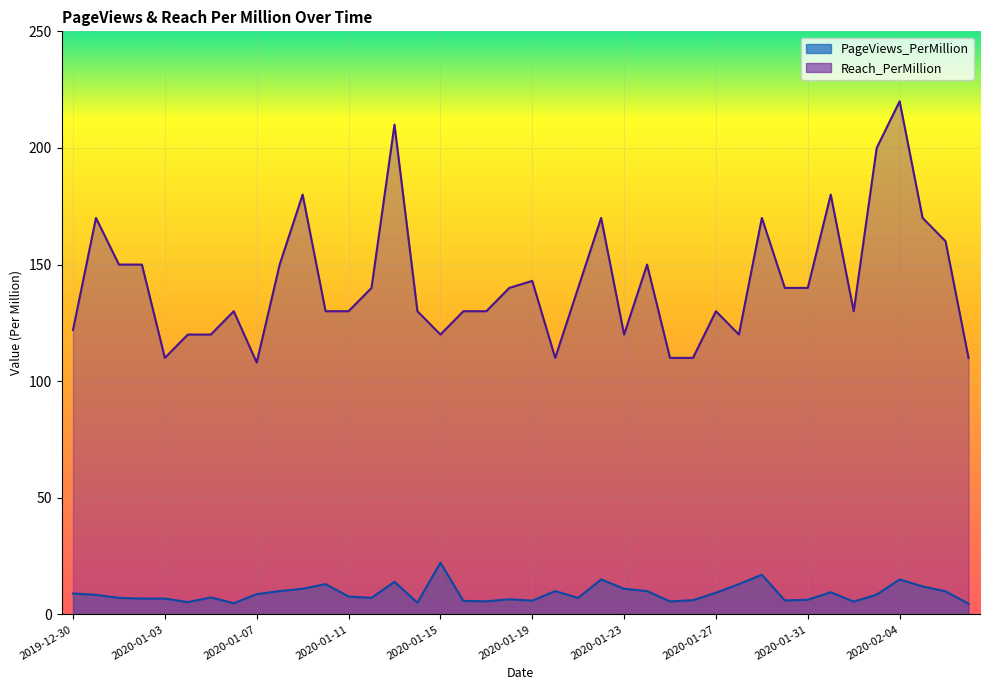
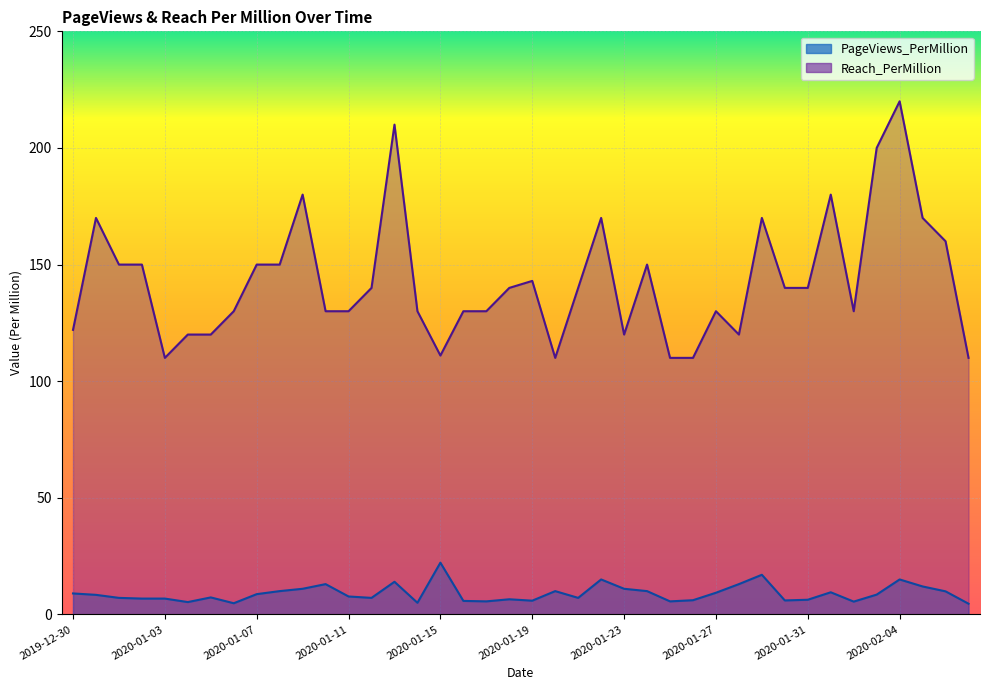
Reach_PerMillion, 2020-01-07: 108 -> 150
Reach_PerMillion, 2020-01-15: 120 -> 111
